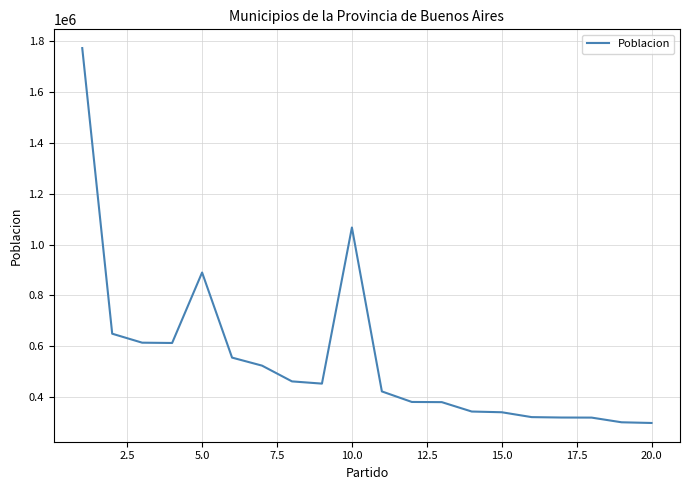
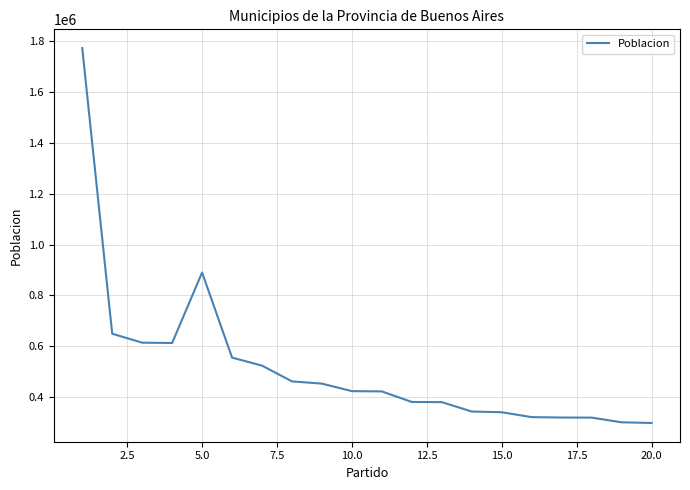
10.0: 1070000 -> 420000
